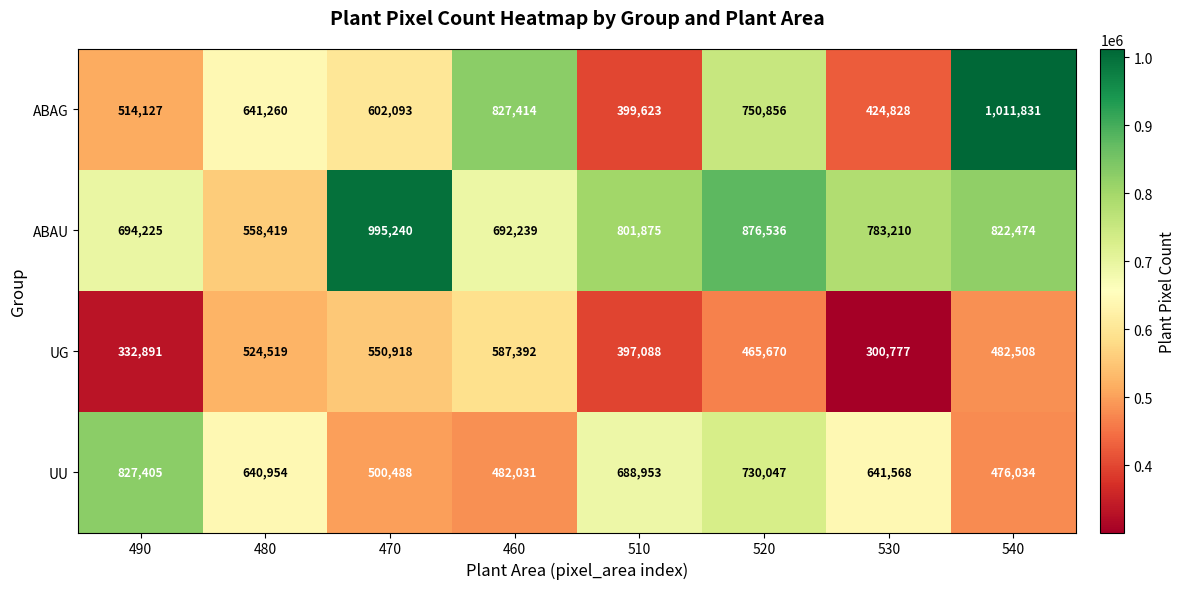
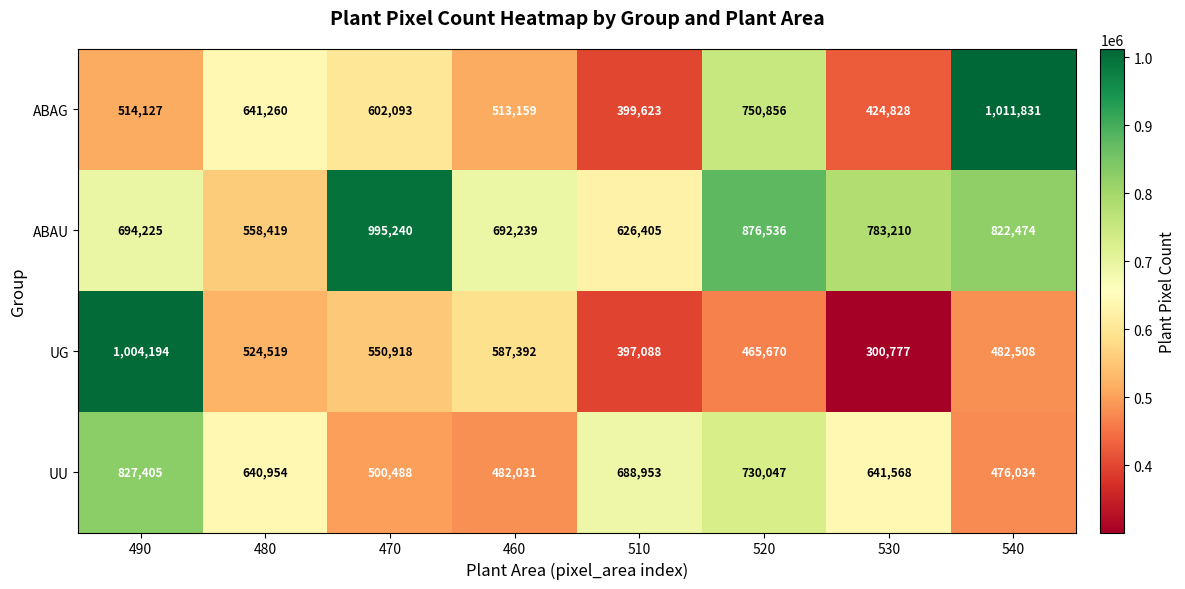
ABAG, 460: 827,414 -> 513,159
ABAU, 510: 801,875 -> 626,405
UG, 490: 332,891 -> 1,004,194
